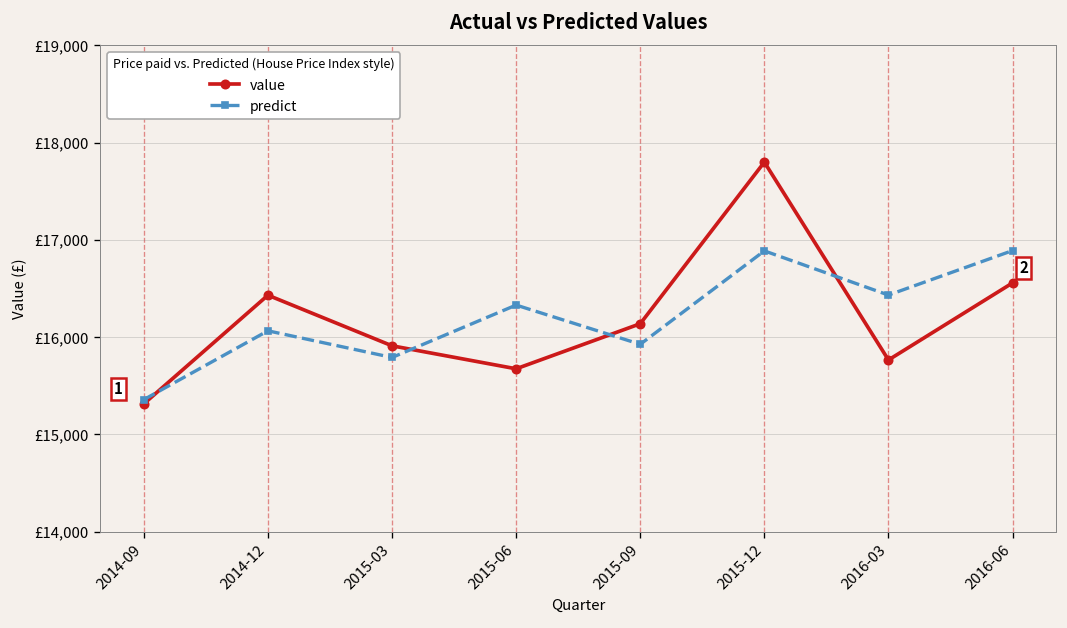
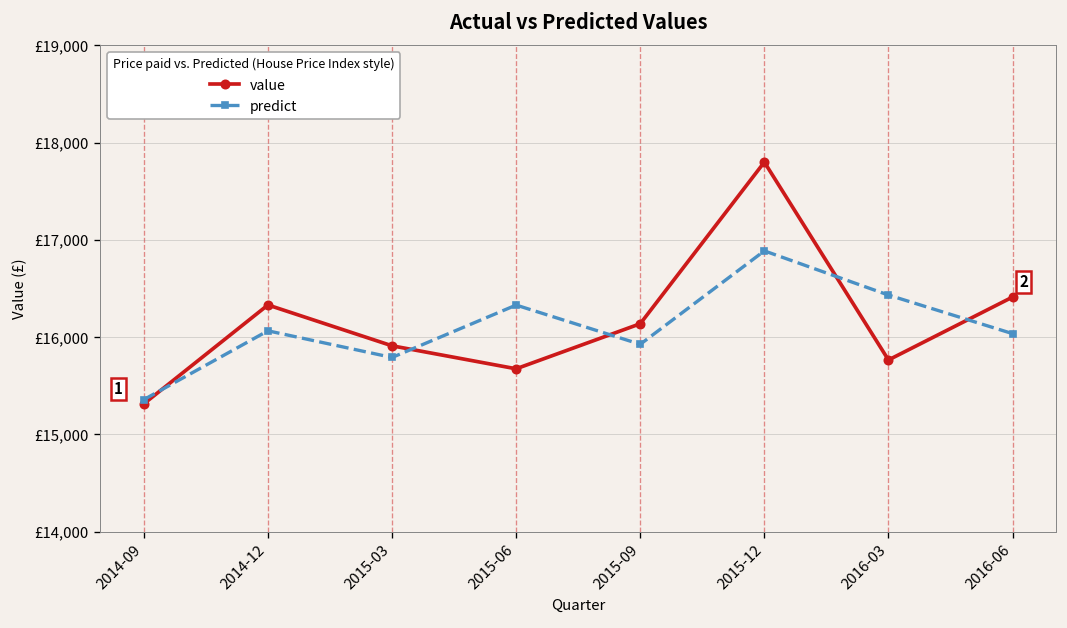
value, 2014-12: £16,400 -> £16,300
value, 2016-06: £16,600 -> £16,400
predict, 2016-06: £16,900 -> £16,000
